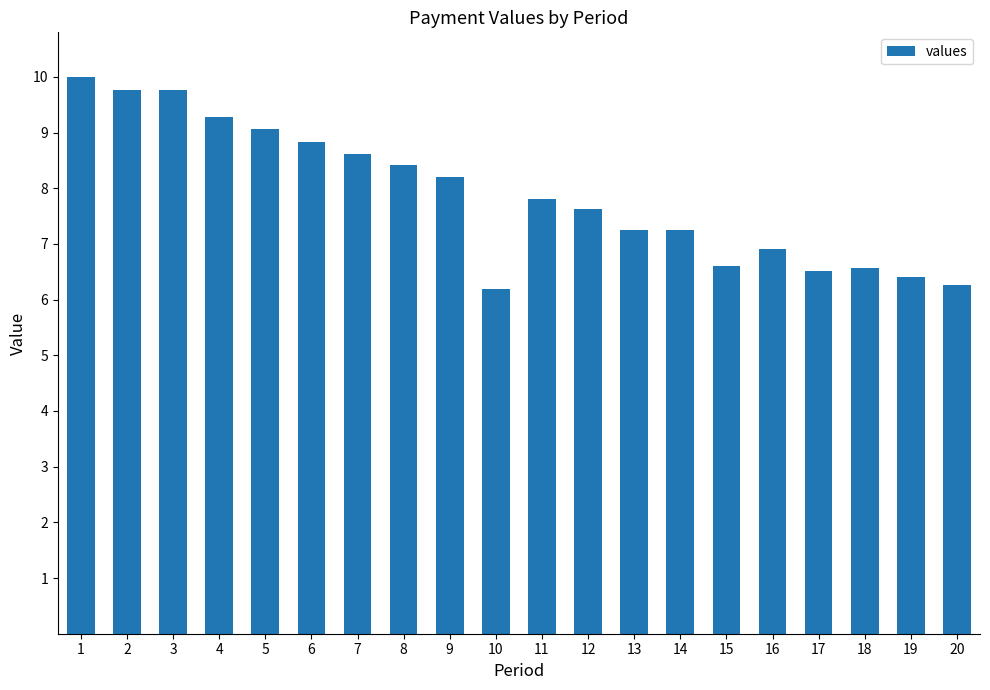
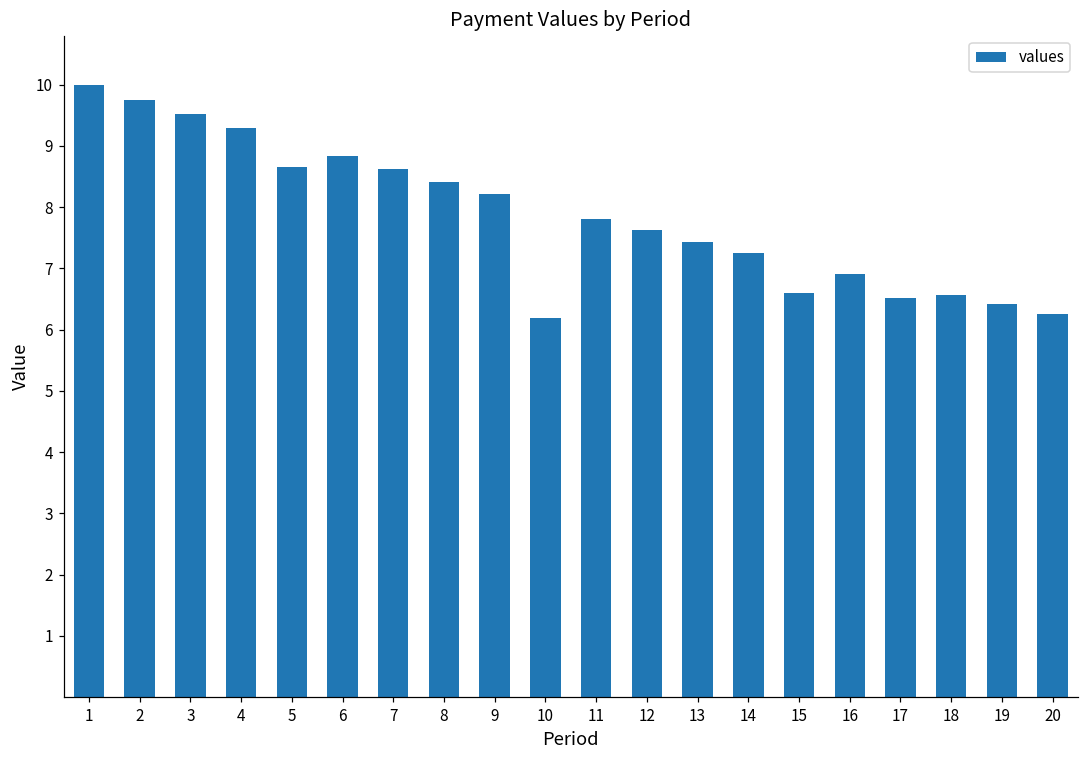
3: 9.8 -> 9.5
5: 9.1 -> 8.7
13: 7.2 -> 7.4
